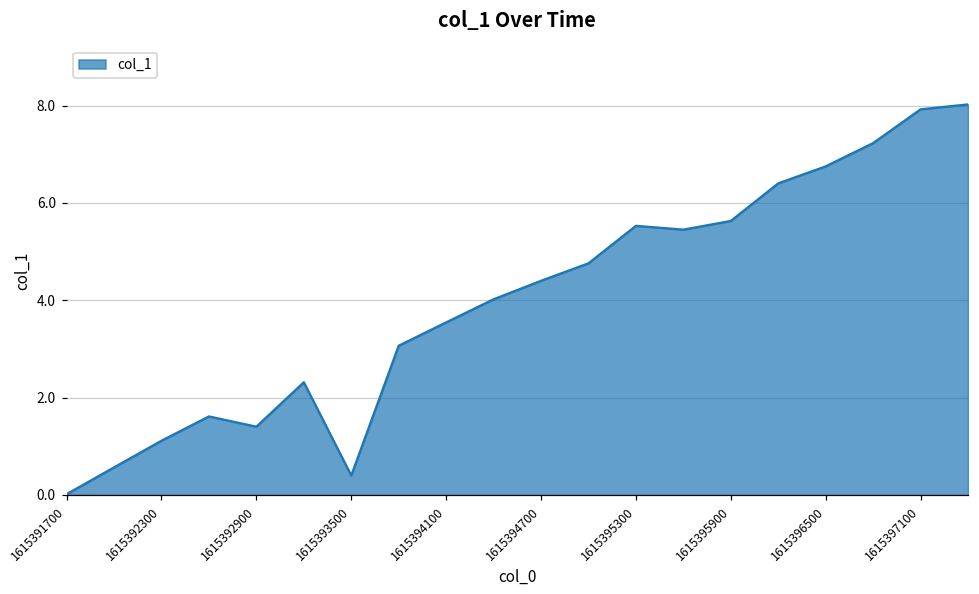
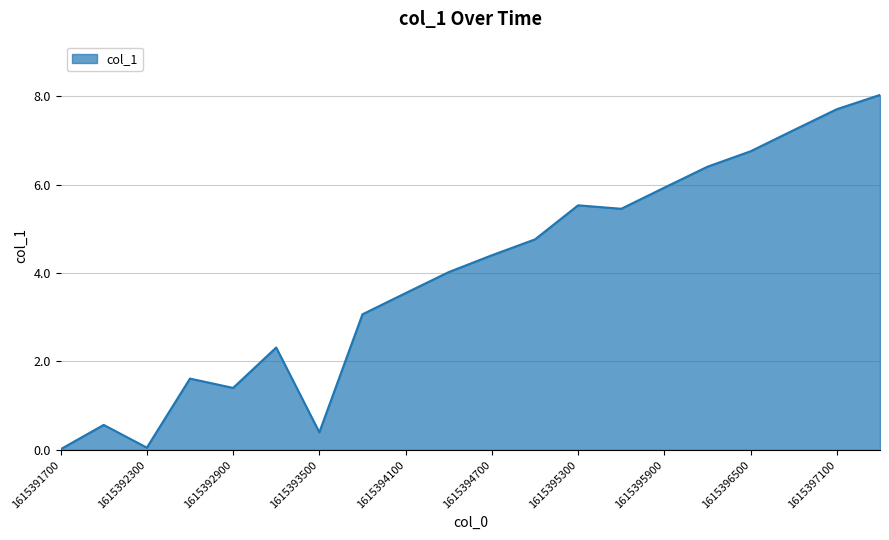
1615392300: 1.1 -> 0.1
1615395900: 5.6 -> 5.9
1615397100: 7.9 -> 7.7
